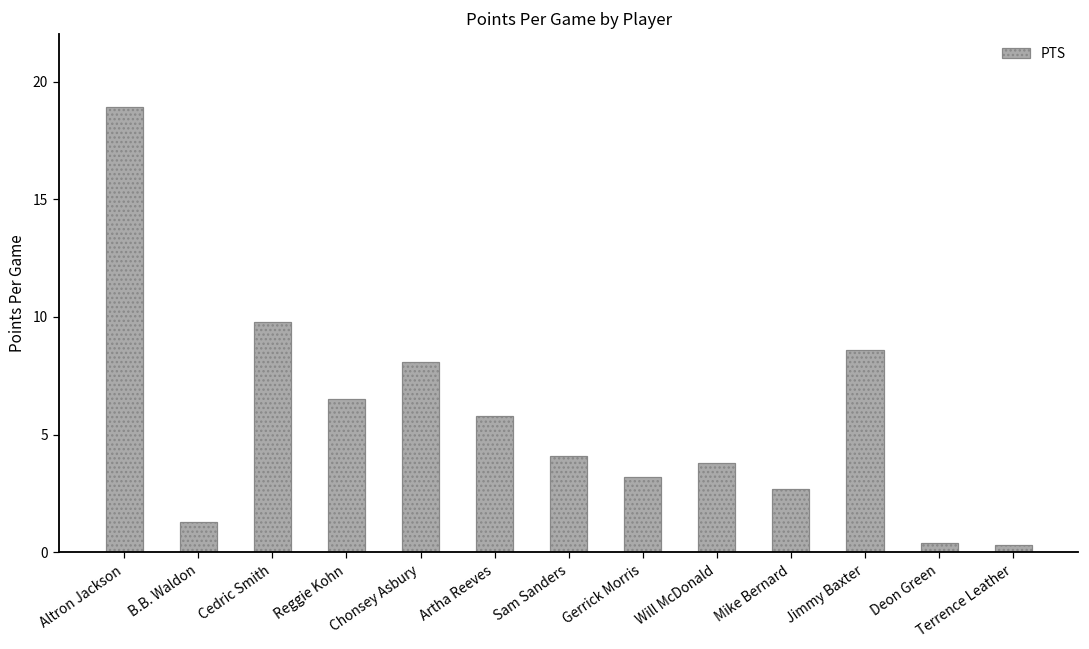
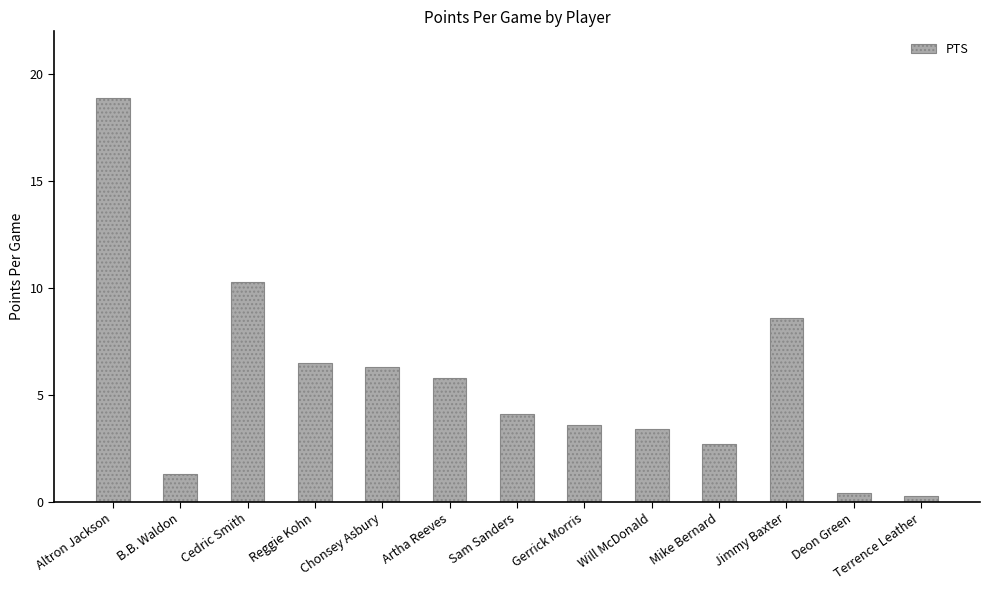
Cedric Smith: 9.8 -> 10.3
Chonsey Asbury: 8.1 -> 6.3
Gerrick Morris: 3.2 -> 3.6
Will McDonald: 3.8 -> 3.4
